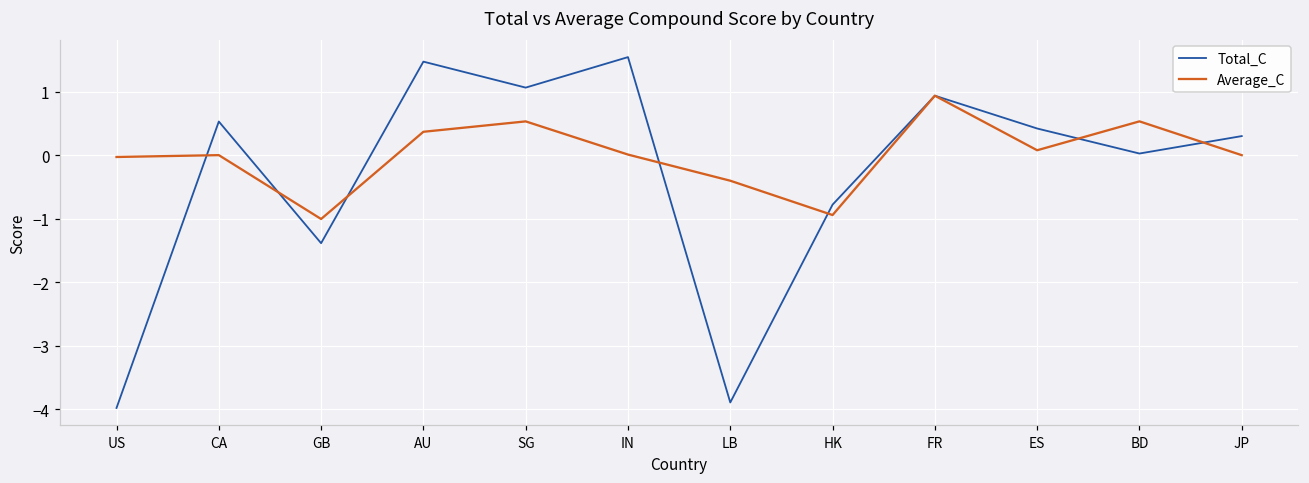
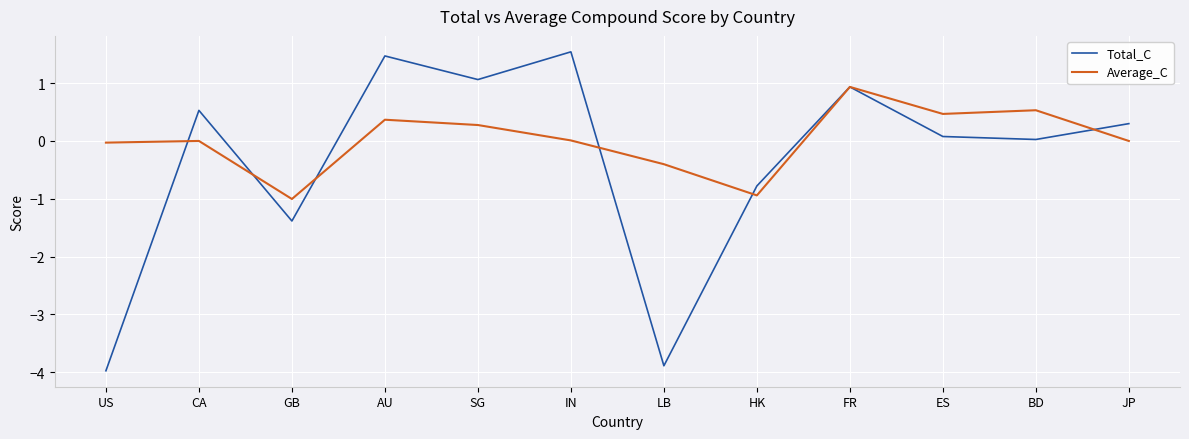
Average_C, SG: 0.5 -> 0.3
Total_C, ES: 0.4 -> 0.1
Average_C, ES: 0.1 -> 0.5
